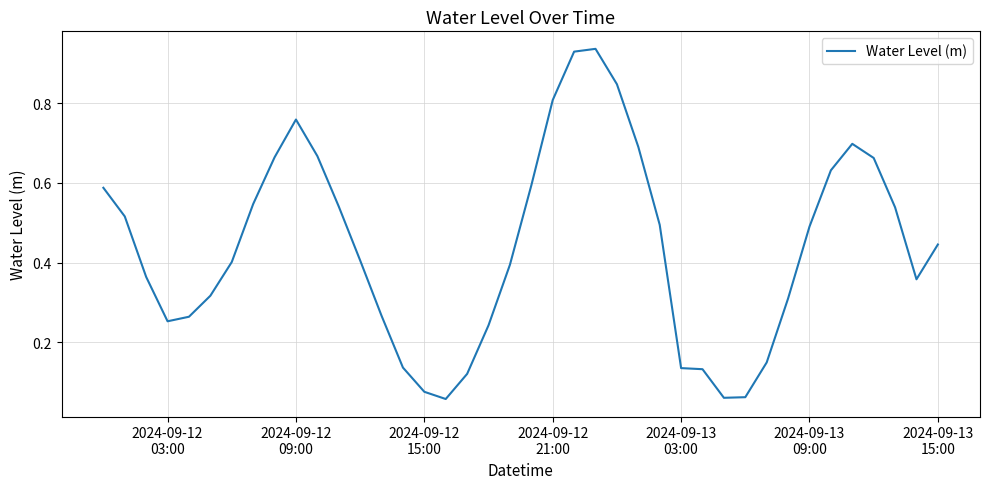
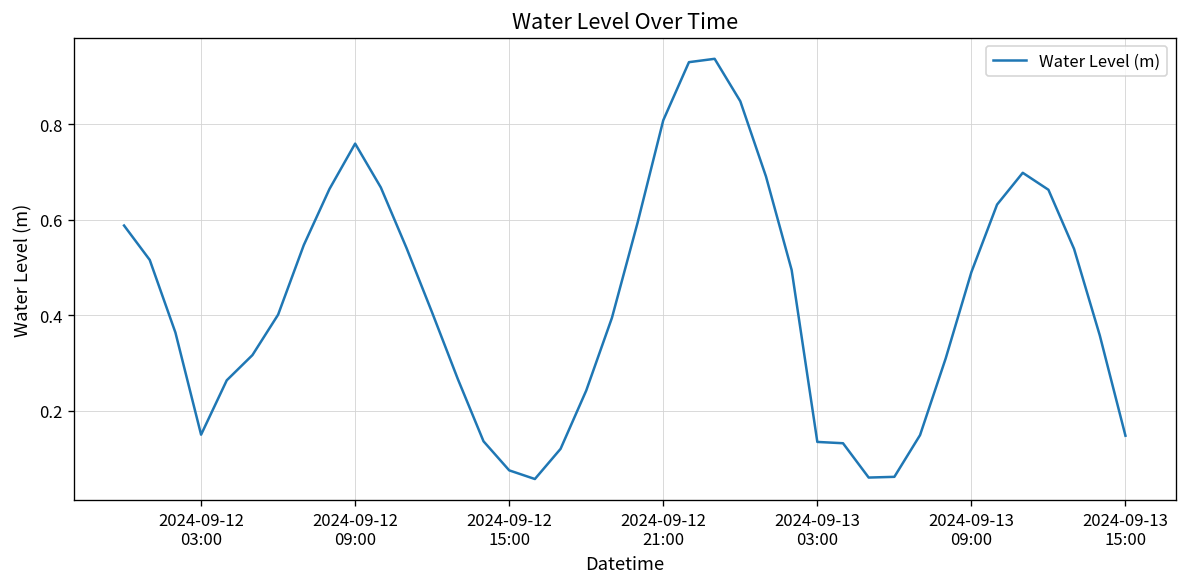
2024-09-12 03:00: 0.25 -> 0.15
2024-09-13 15:00: 0.45 -> 0.15
